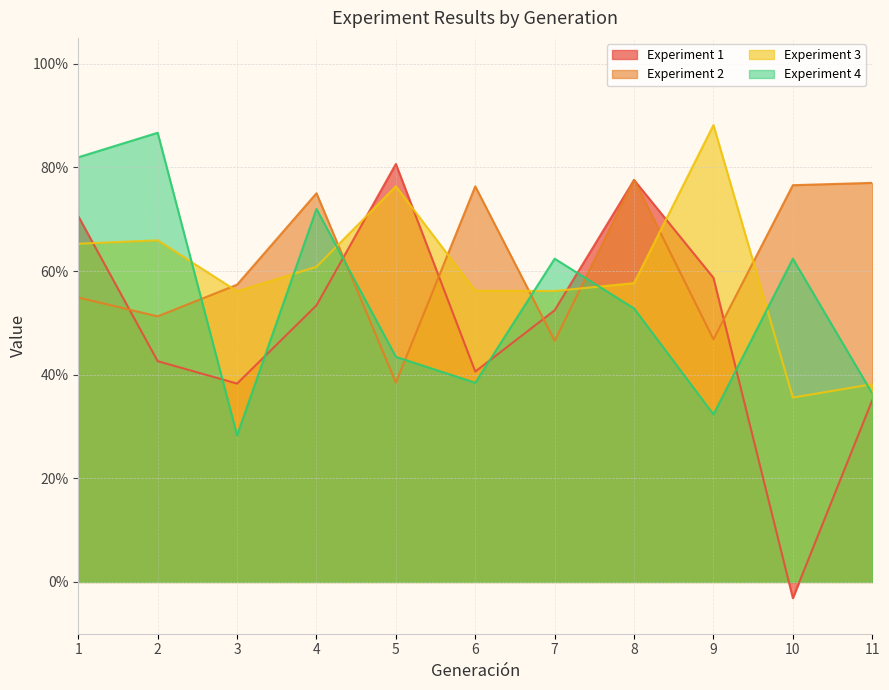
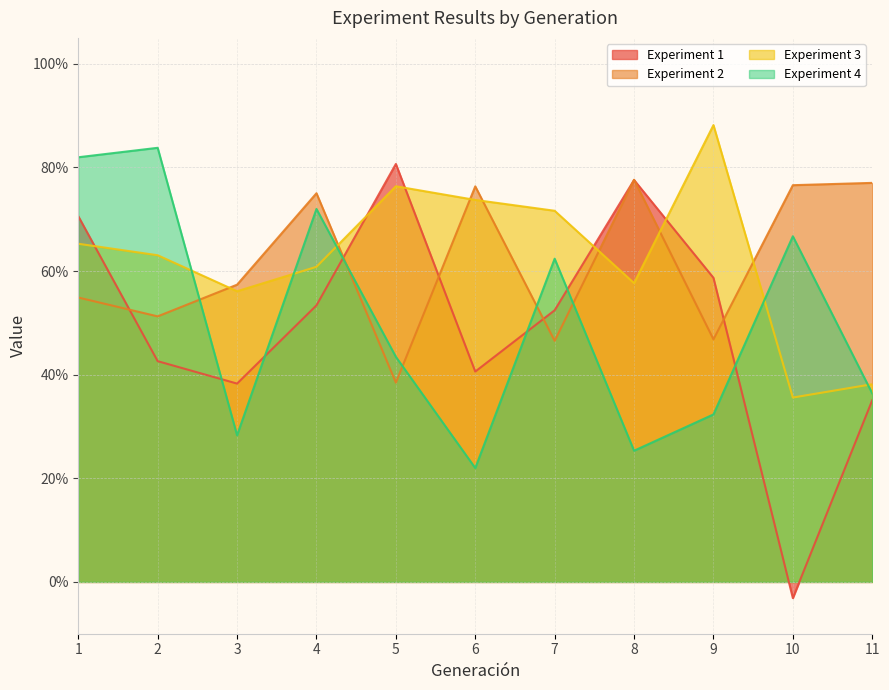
Experiment 3, 2: 66% -> 63%
Experiment 4, 2: 87% -> 84%
Experiment 3, 6: 56% -> 74%
Experiment 4, 6: 38% -> 22%
Experiment 3, 7: 56% -> 72%
Experiment 4, 8: 53% -> 25%
Experiment 4, 10: 62% -> 67%
